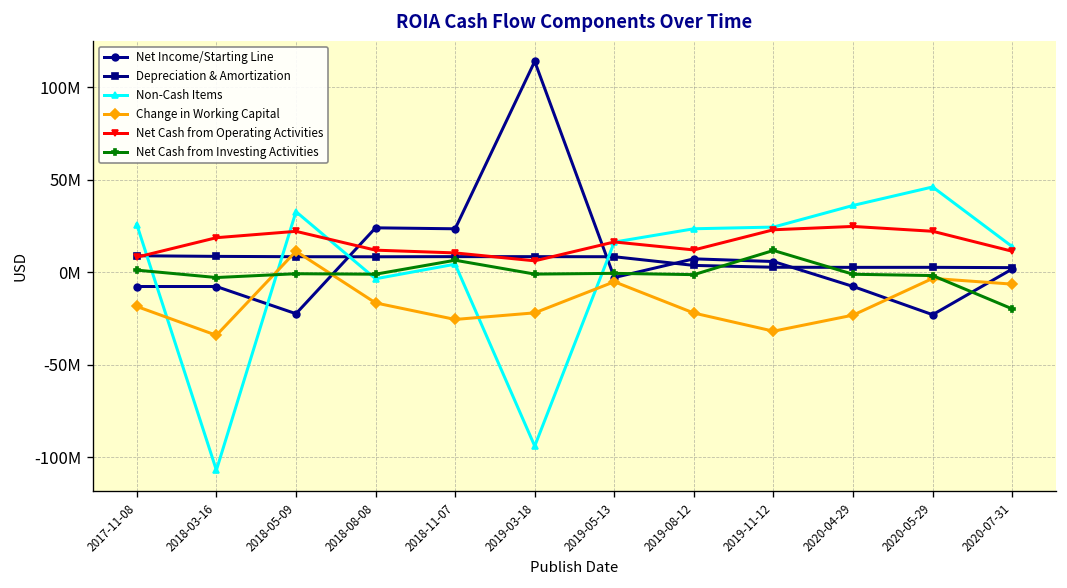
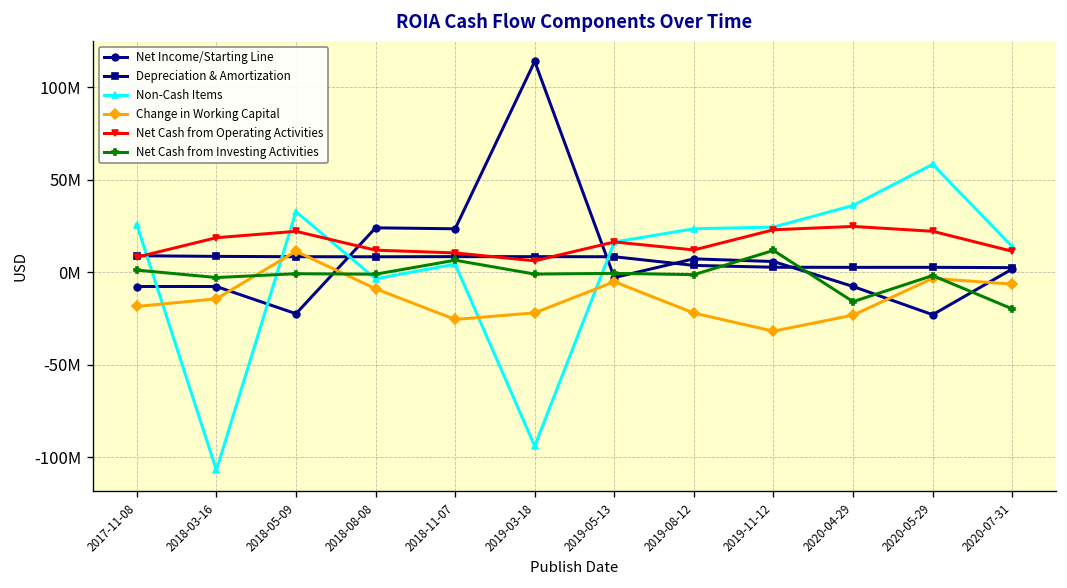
Change in Working Capital, 2018-03-16: -34000000 -> -14000000
Change in Working Capital, 2018-08-08: -17000000 -> -9000000
Net Cash from Investing Activities, 2020-04-29: -1000000 -> -16000000
Non-Cash Items, 2020-05-29: 46000000 -> 58000000
